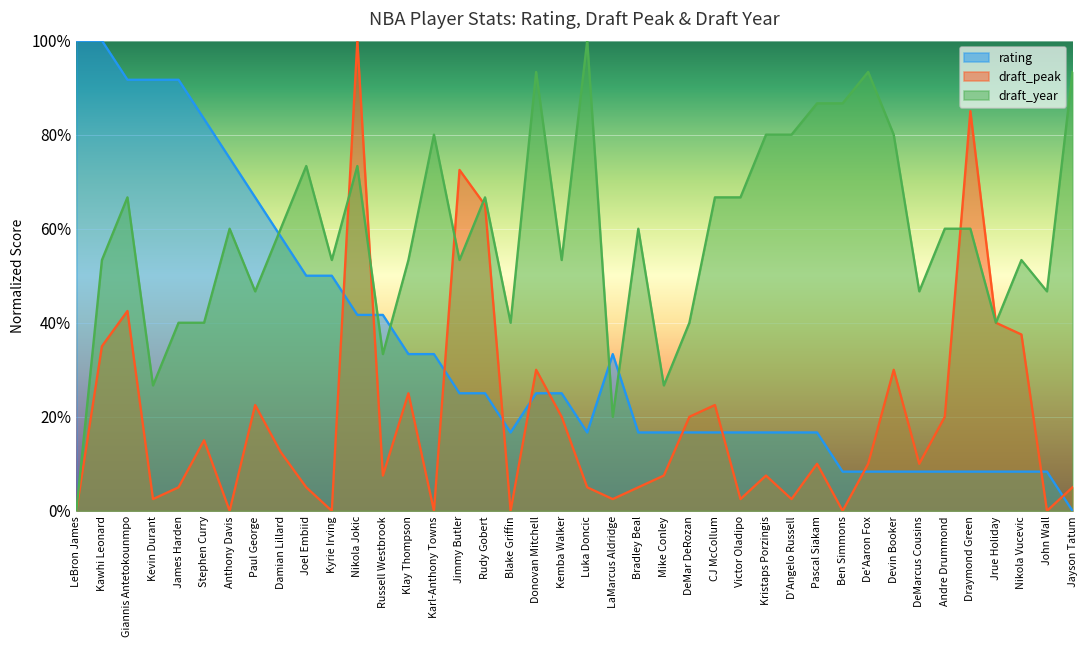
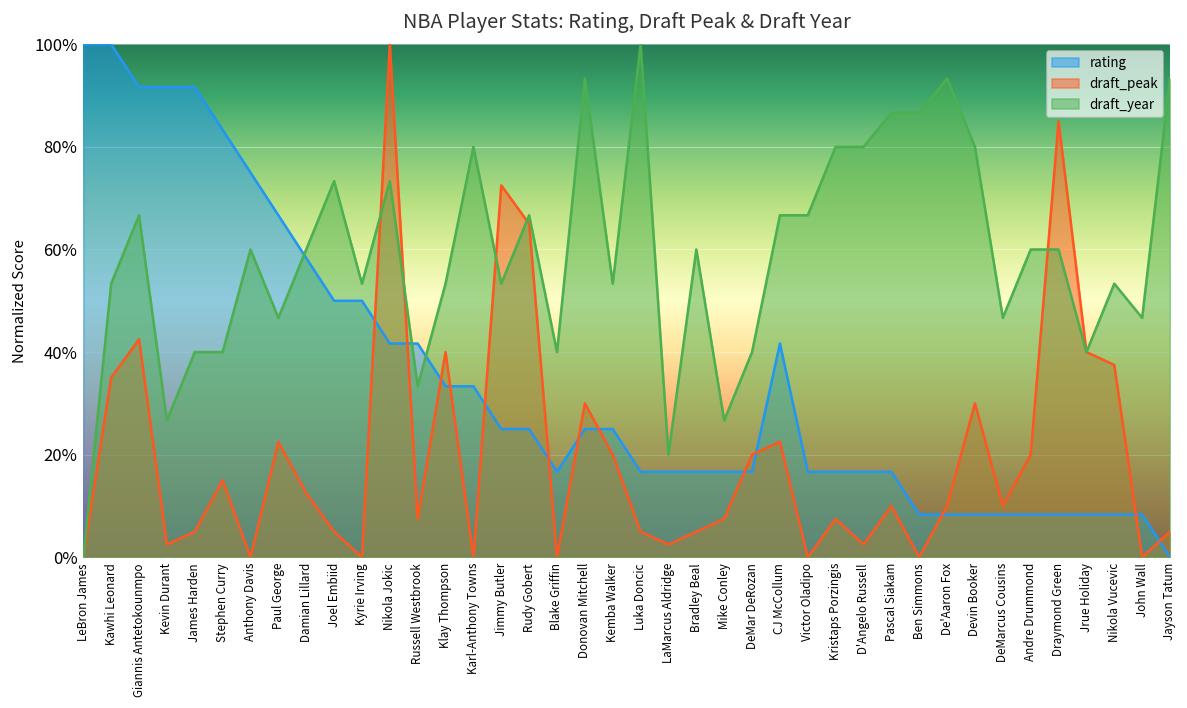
draft_peak, Klay Thompson: 25% -> 40%
rating, LaMarcus Aldridge: 33% -> 17%
rating, CJ McCollum: 17% -> 42%
draft_peak, Victor Oladipo: 3% -> 0%
